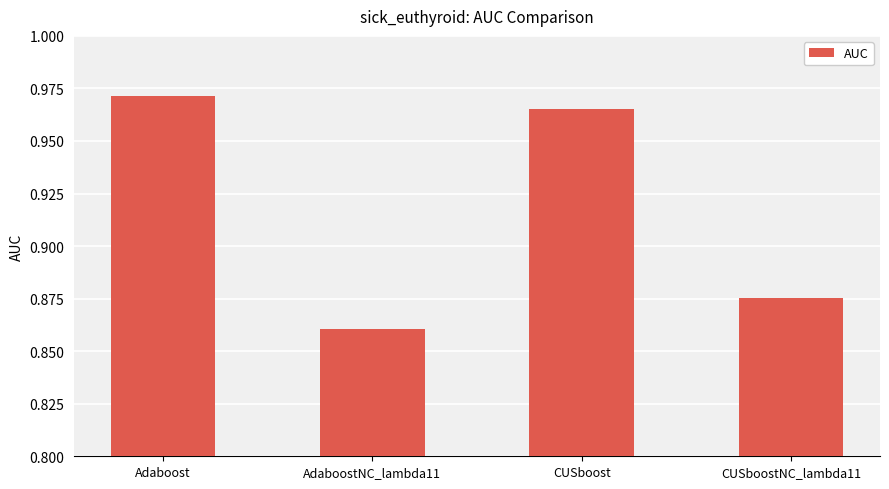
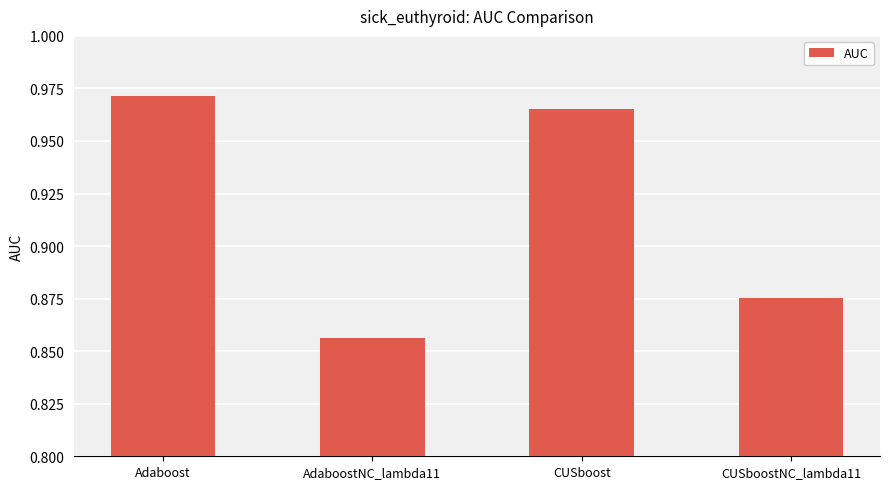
AdaboostNC_lambda11: 0.860 -> 0.856
